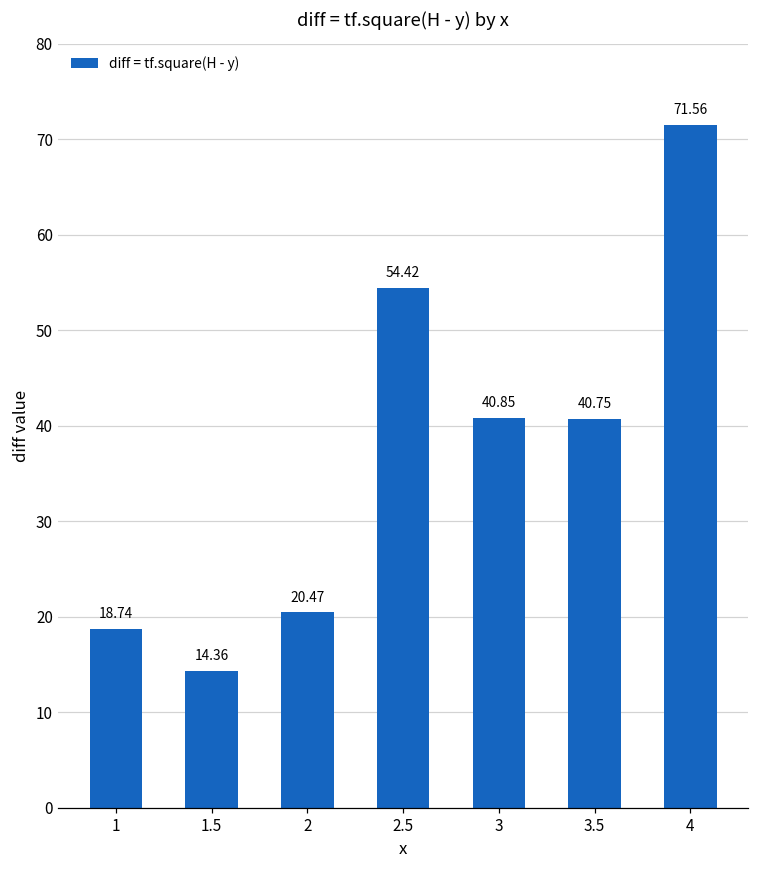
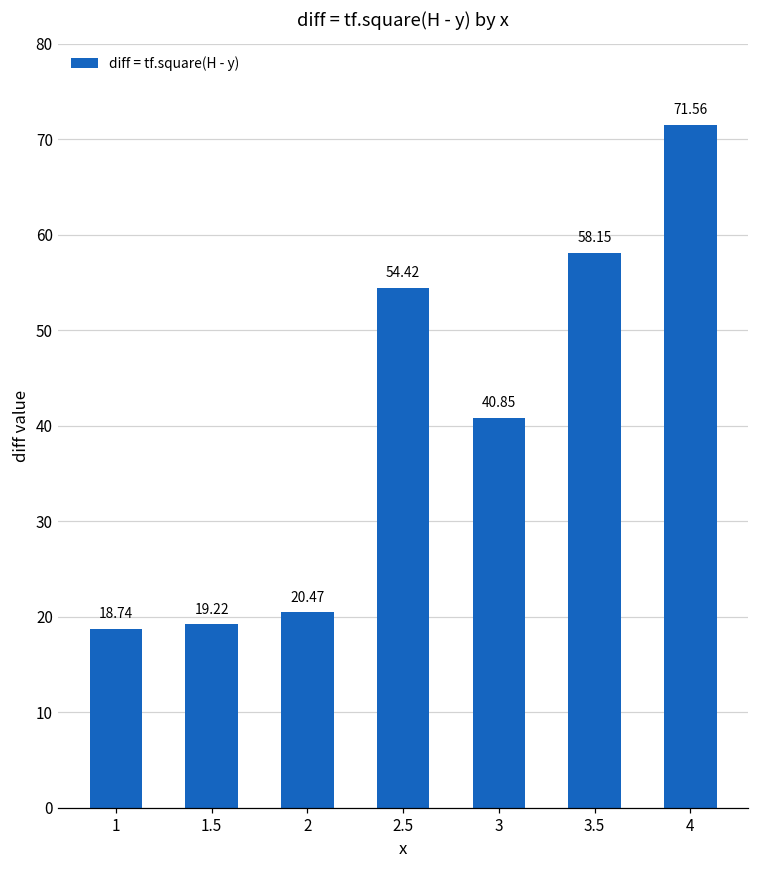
1.5: 14.36 -> 19.22
3.5: 40.75 -> 58.15
